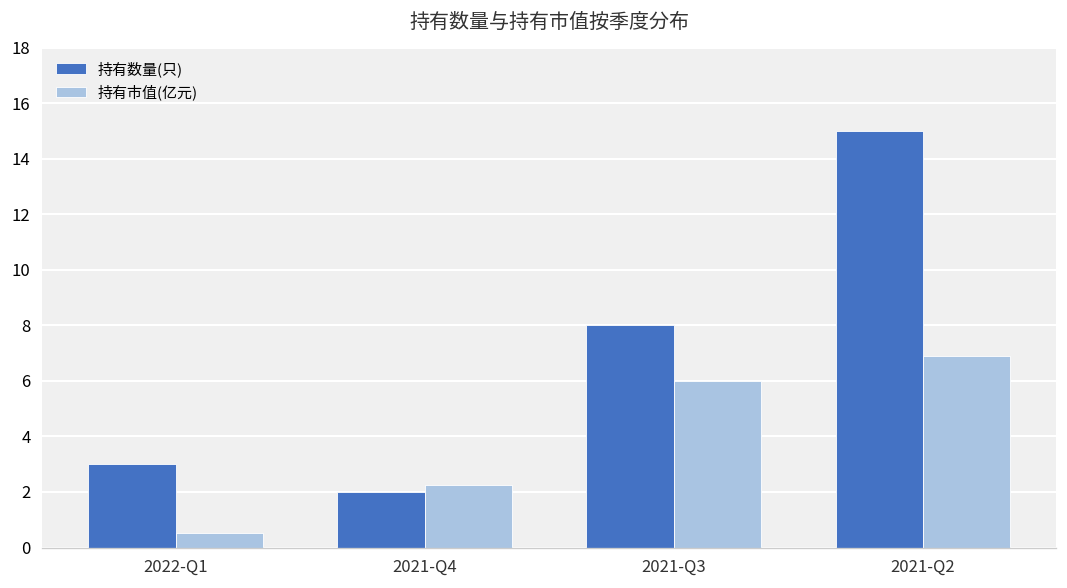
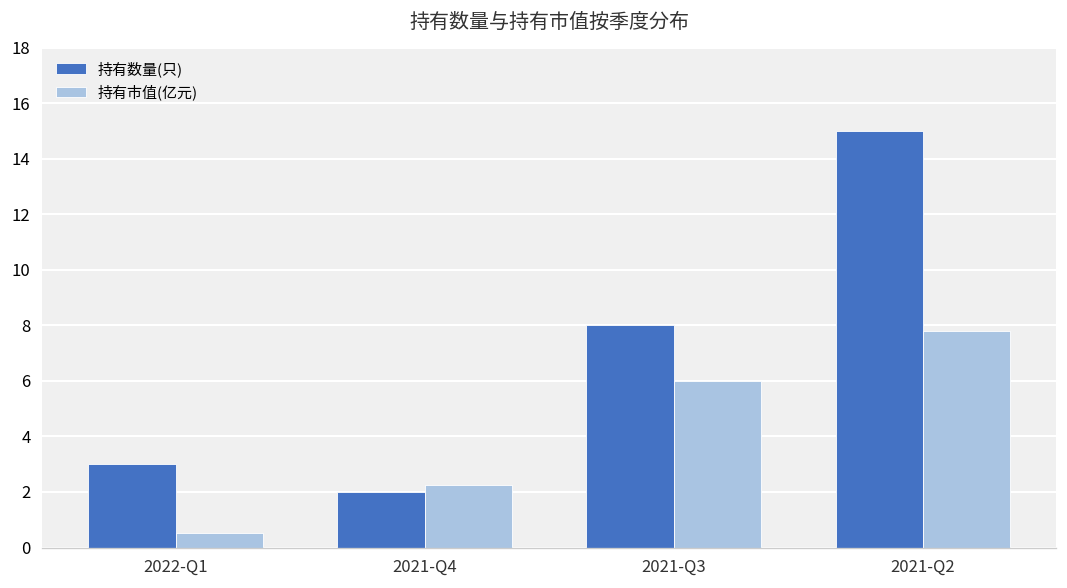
持有市值(亿元), 2021-Q2: 6.9 -> 7.8
